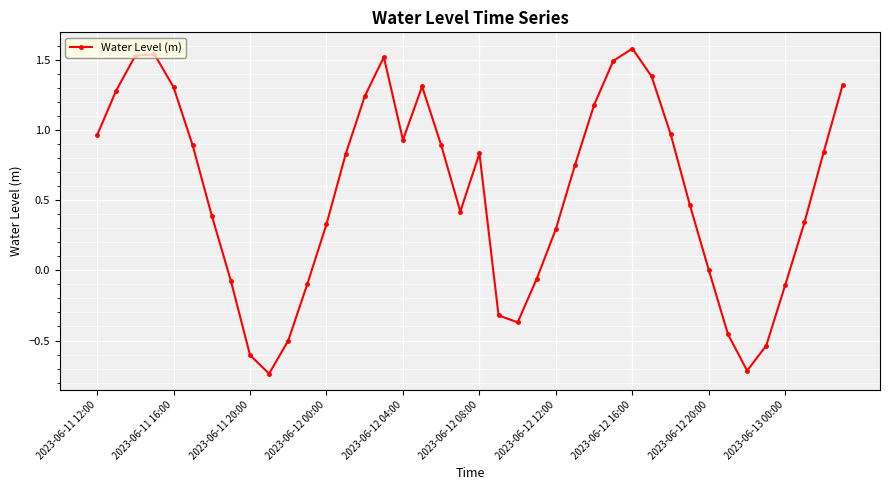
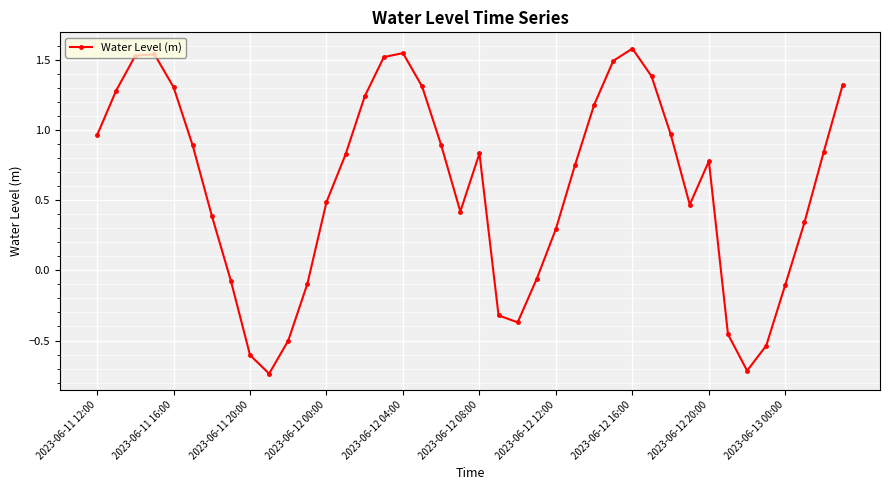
2023-06-12 00:00: 0.33 -> 0.49
2023-06-12 04:00: 0.93 -> 1.55
2023-06-12 20:00: 0.00 -> 0.78
